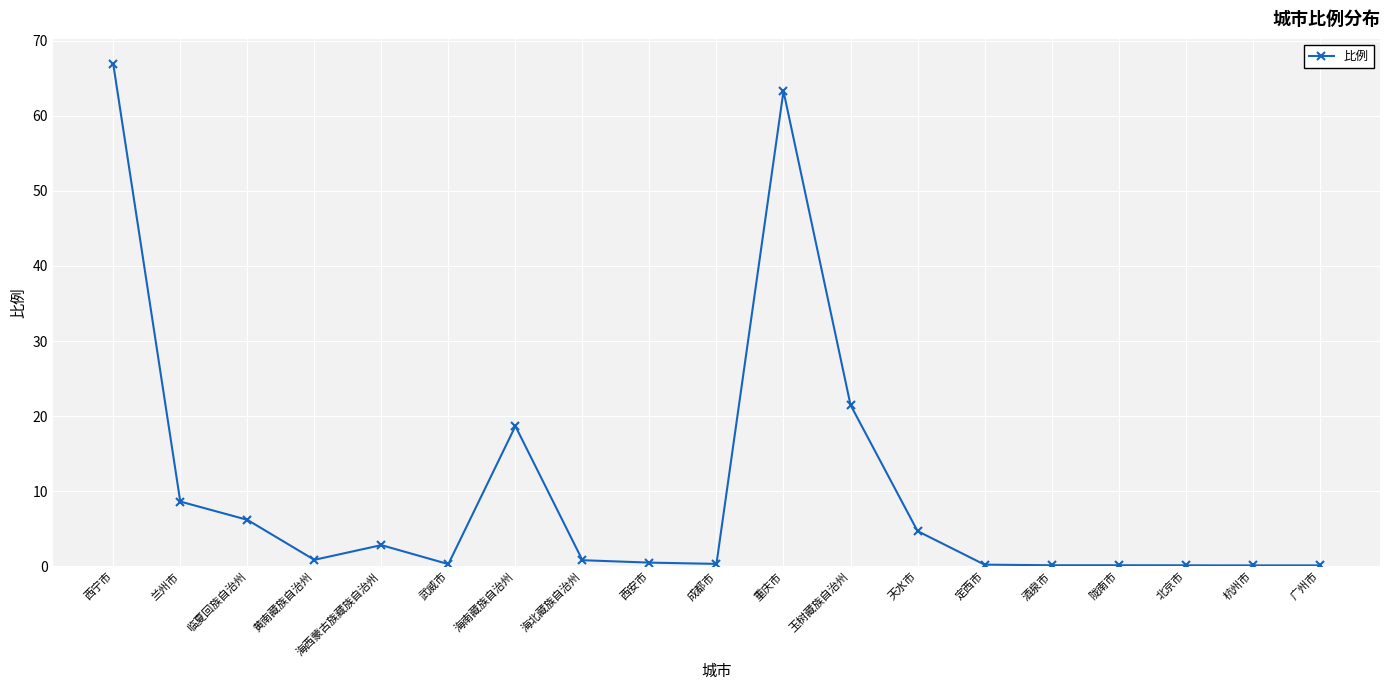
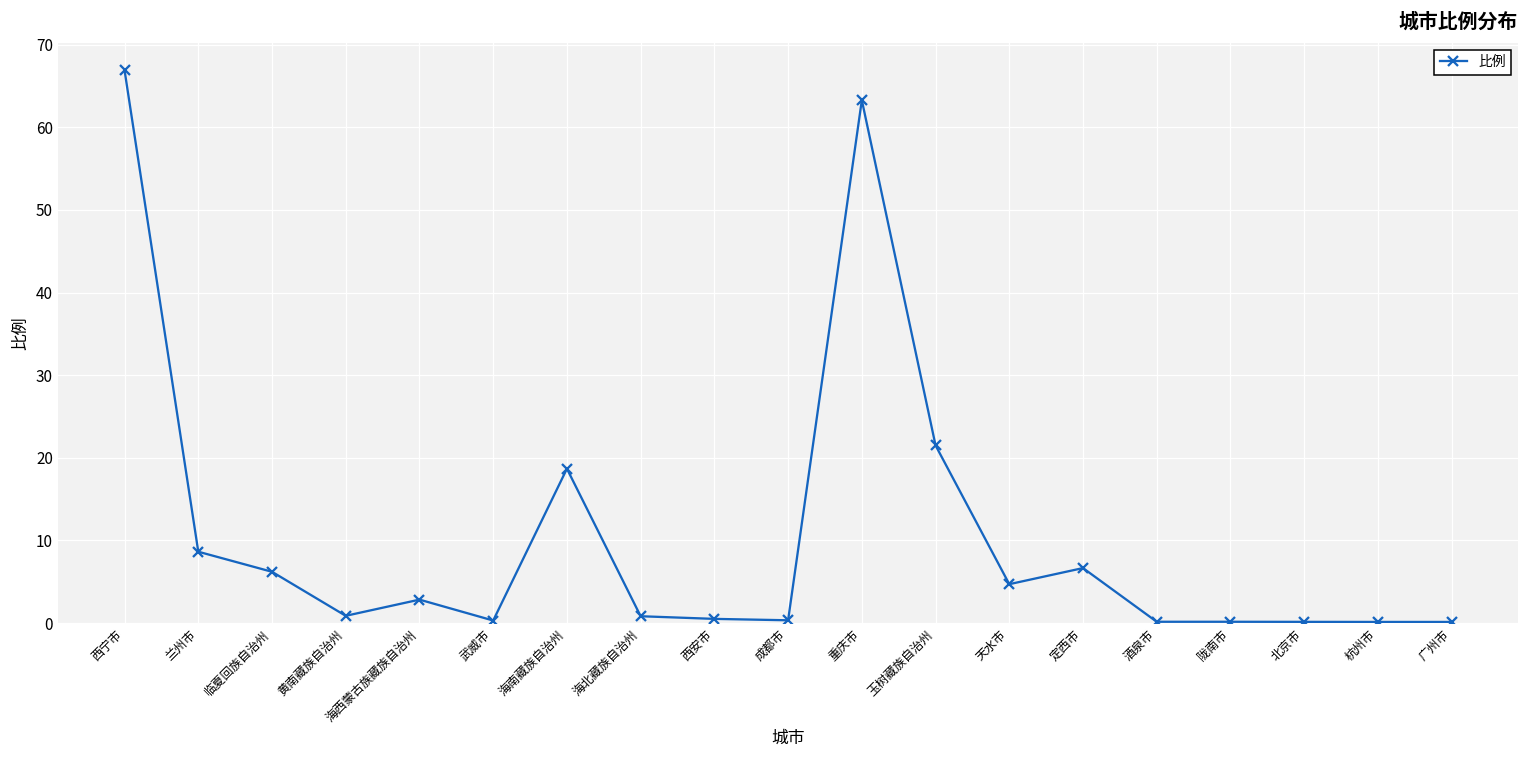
定西市: 0 -> 7
